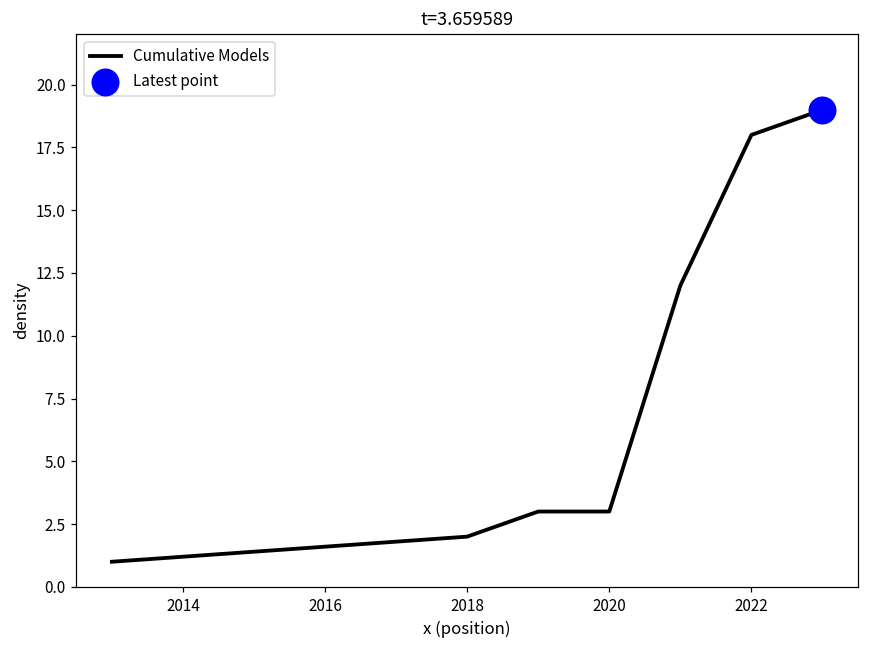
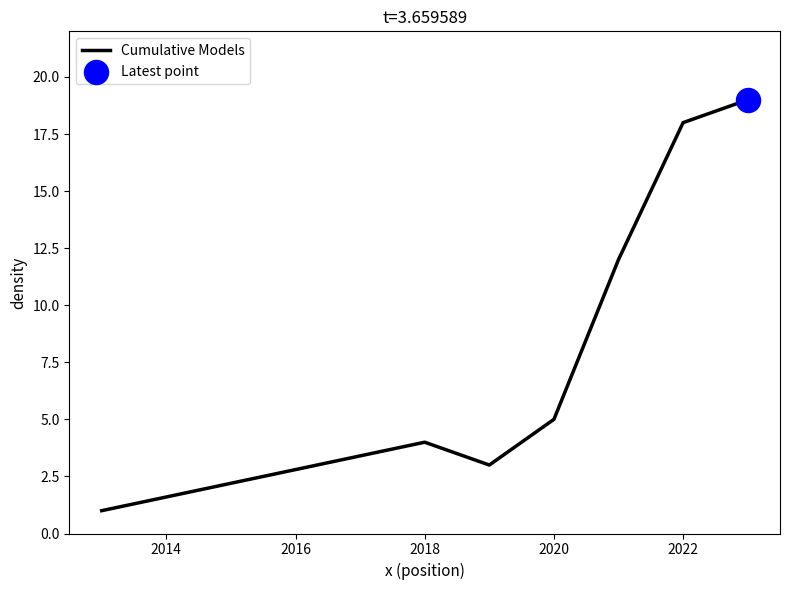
Cumulative Models, 2018: 2 -> 4
Cumulative Models, 2020: 3 -> 5
